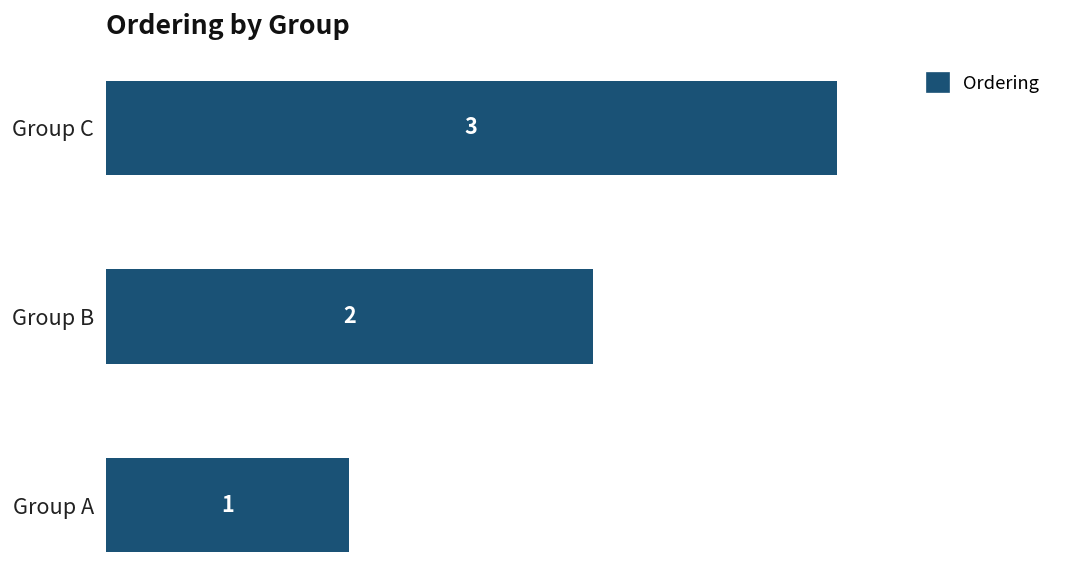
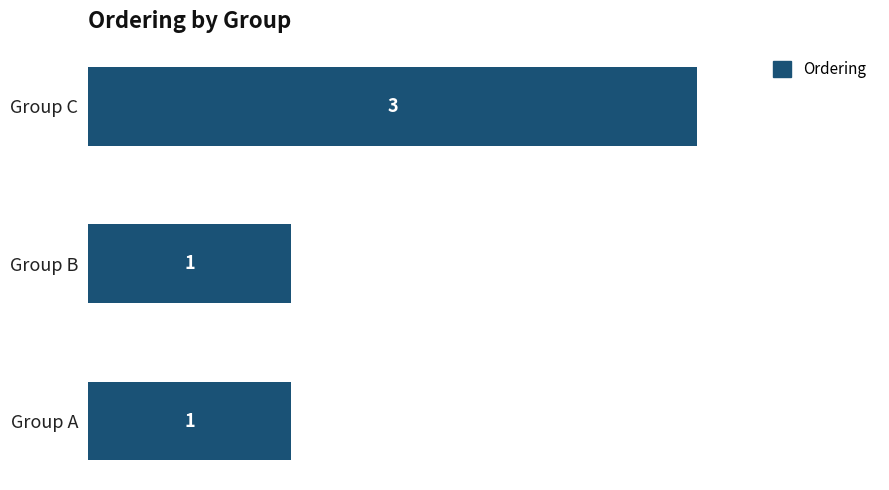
Group B: 2 -> 1
